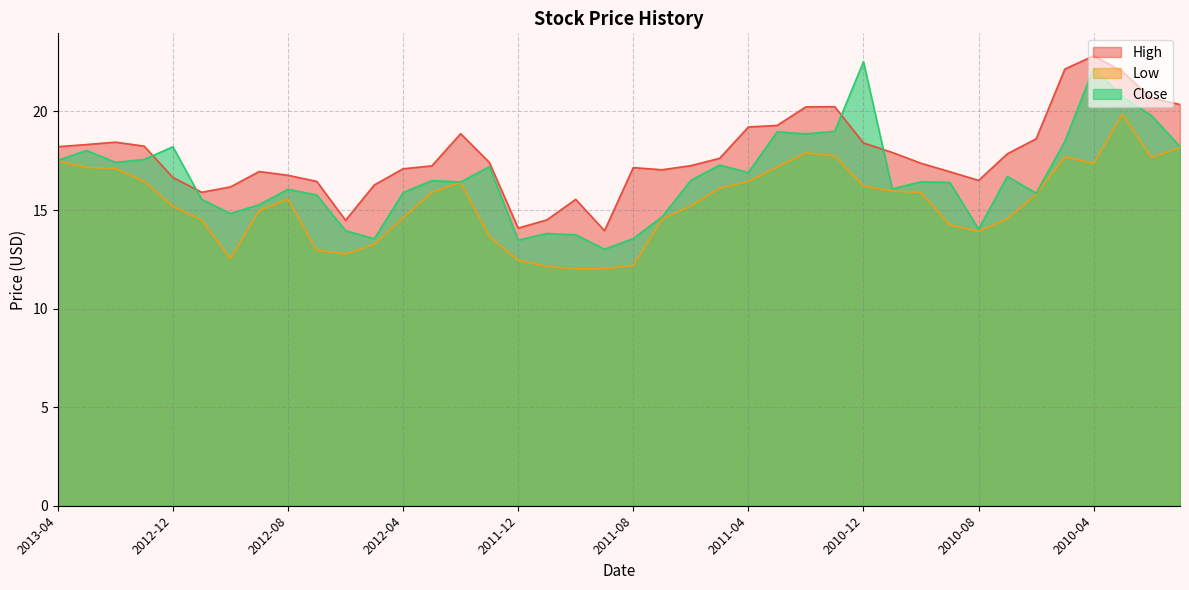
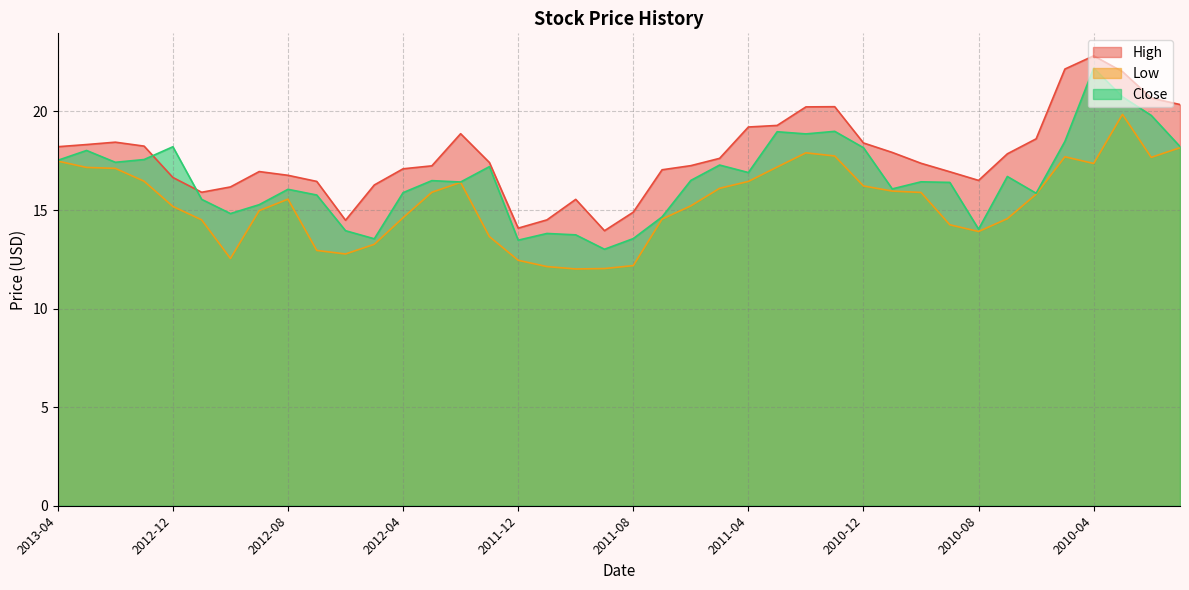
High, 2011-08: 17.2 -> 14.9
Close, 2010-12: 22.5 -> 18.2
